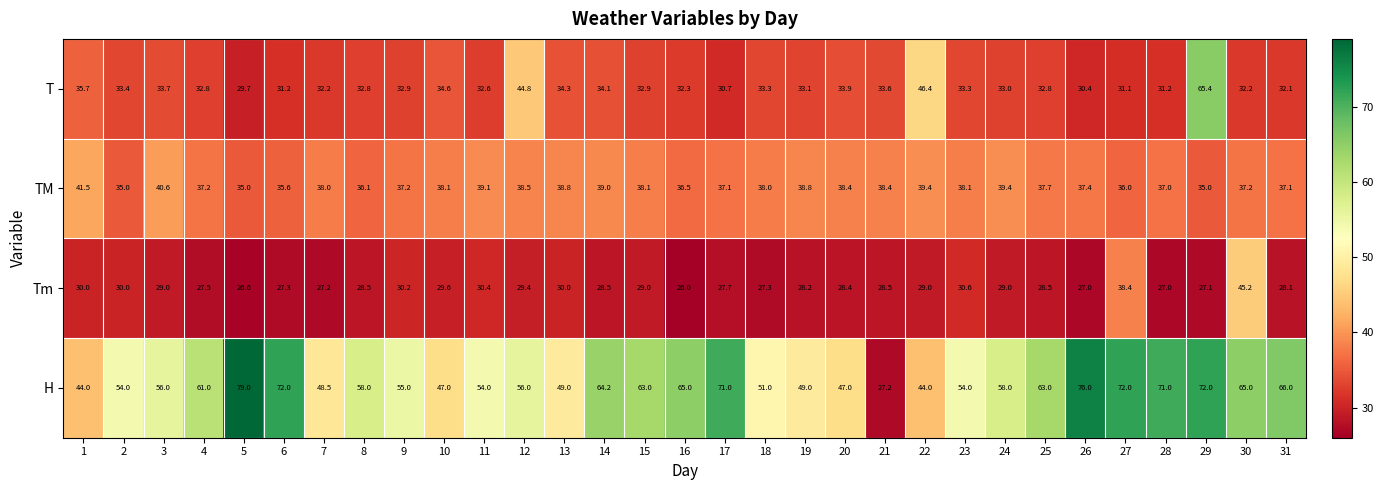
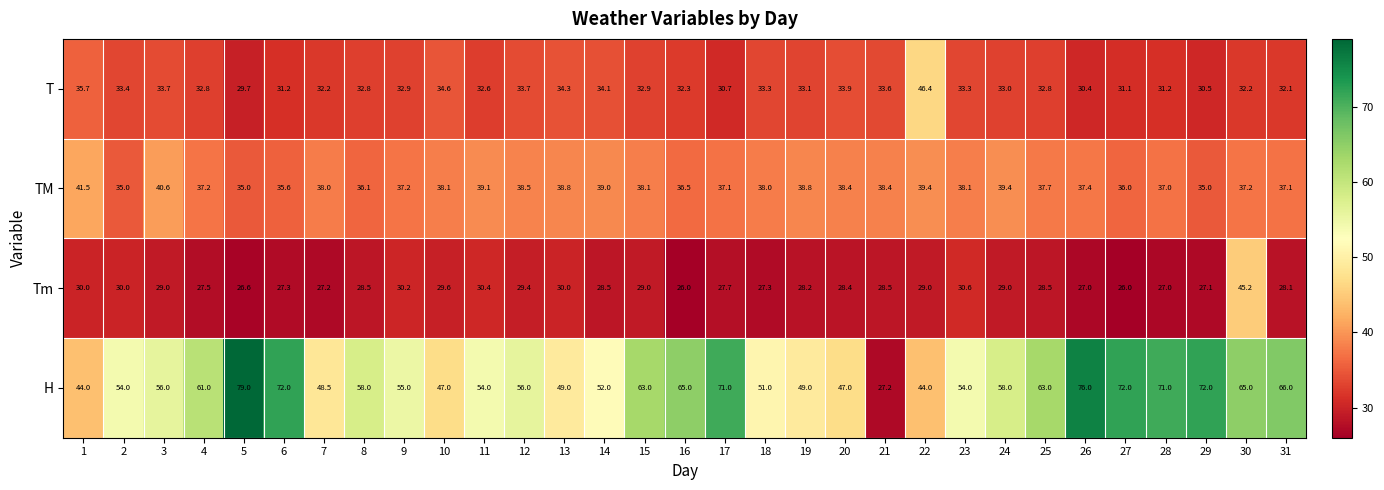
T, 12: 44.8 -> 33.7
T, 29: 65.4 -> 30.5
Tm, 27: 38.4 -> 26.0
H, 14: 64.2 -> 52.0
